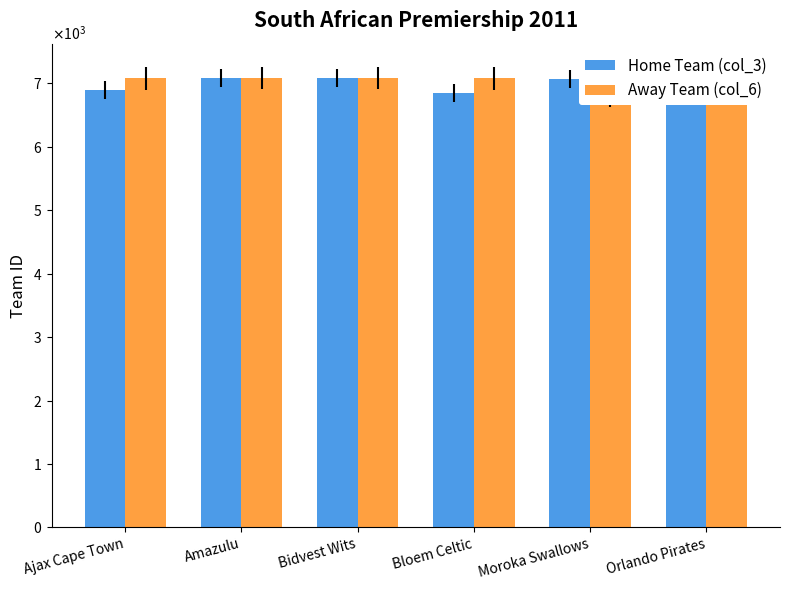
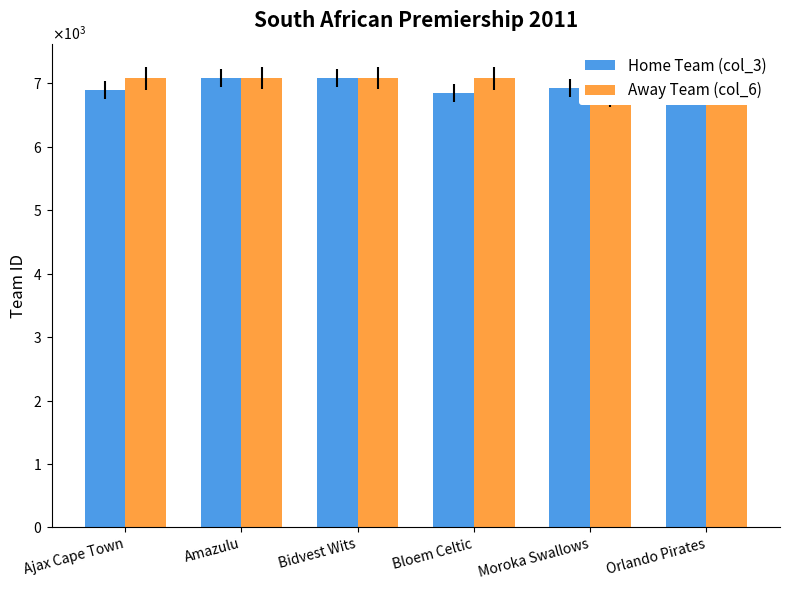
Home Team (col_3), Moroka Swallows: 7100 -> 6900
